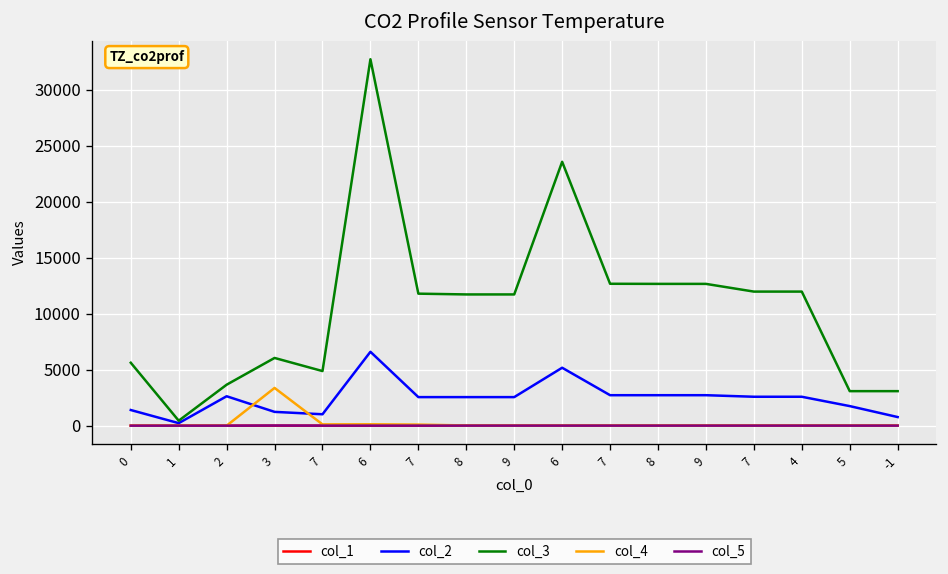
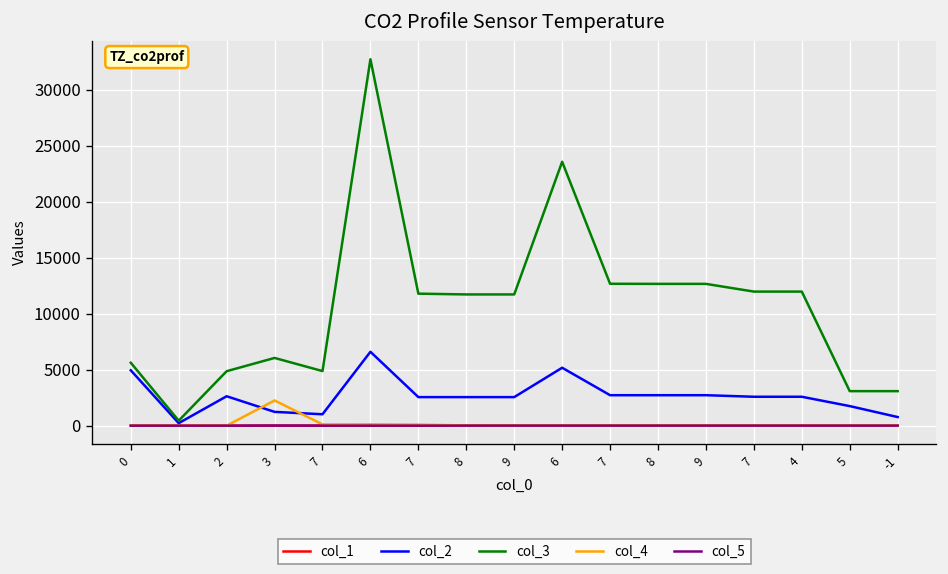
col_2, 0: 1000 -> 5000
col_3, 2: 4000 -> 5000
col_4, 3: 3000 -> 2000
